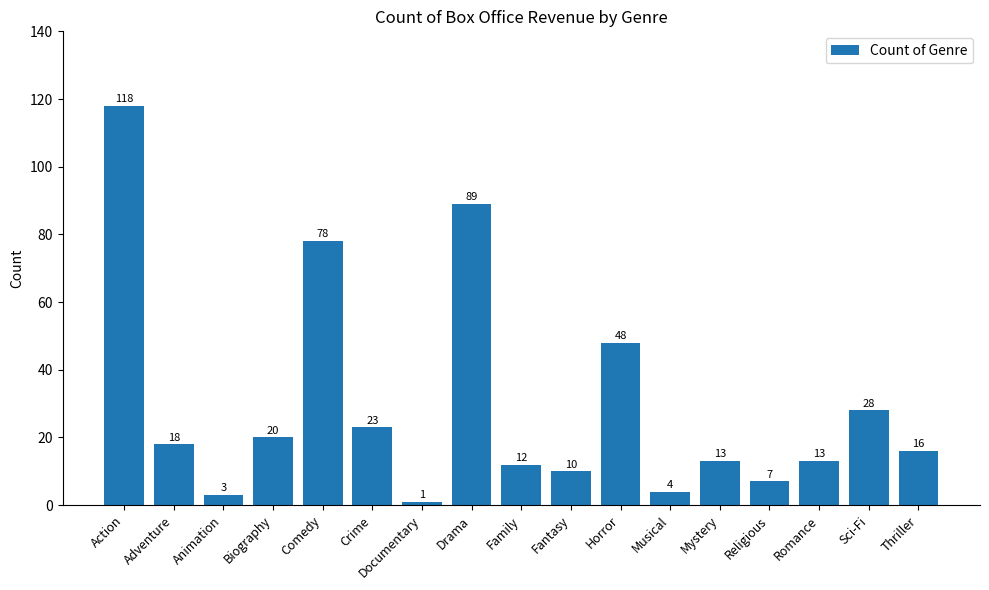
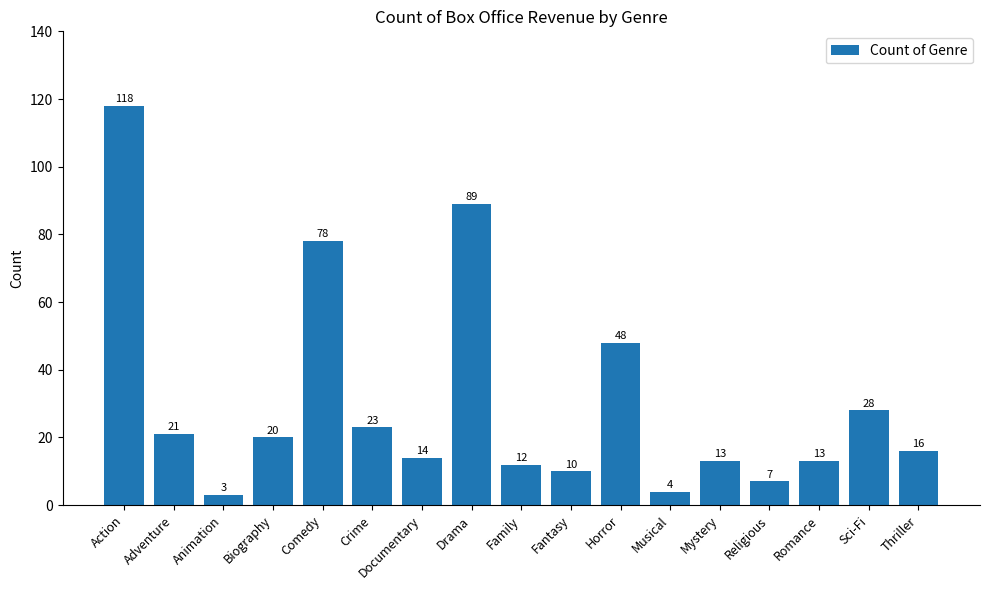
Adventure: 18 -> 21
Documentary: 1 -> 14
